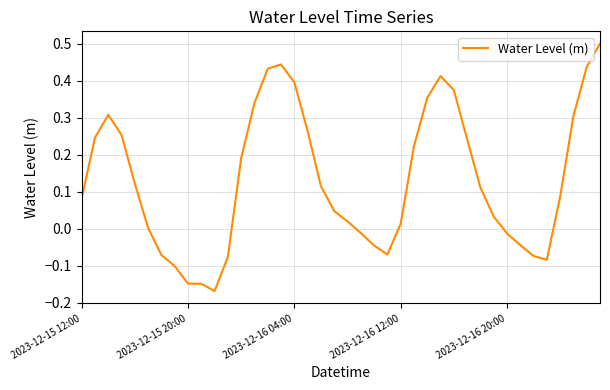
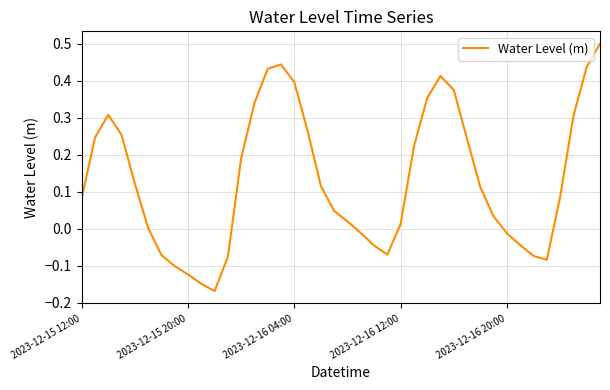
2023-12-15 20:00: -0.15 -> -0.12
